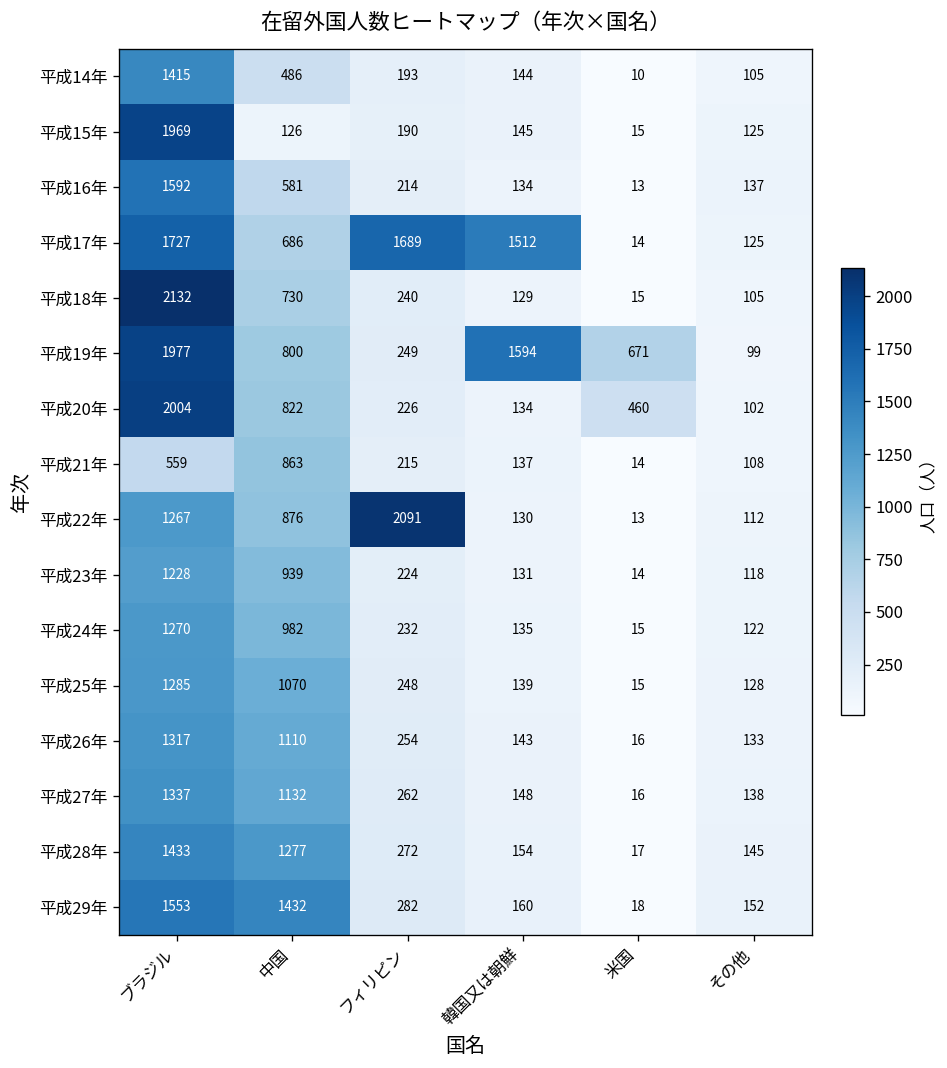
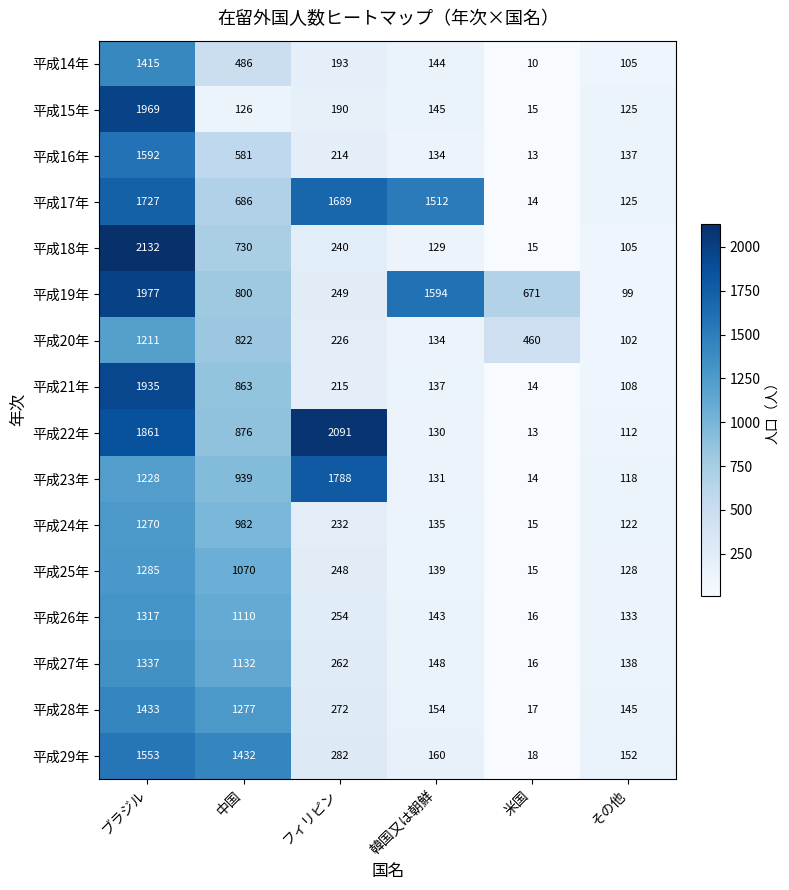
平成20年, ブラジル: 2004 -> 1211
平成21年, ブラジル: 559 -> 1935
平成22年, ブラジル: 1267 -> 1861
平成23年, フィリピン: 224 -> 1788
